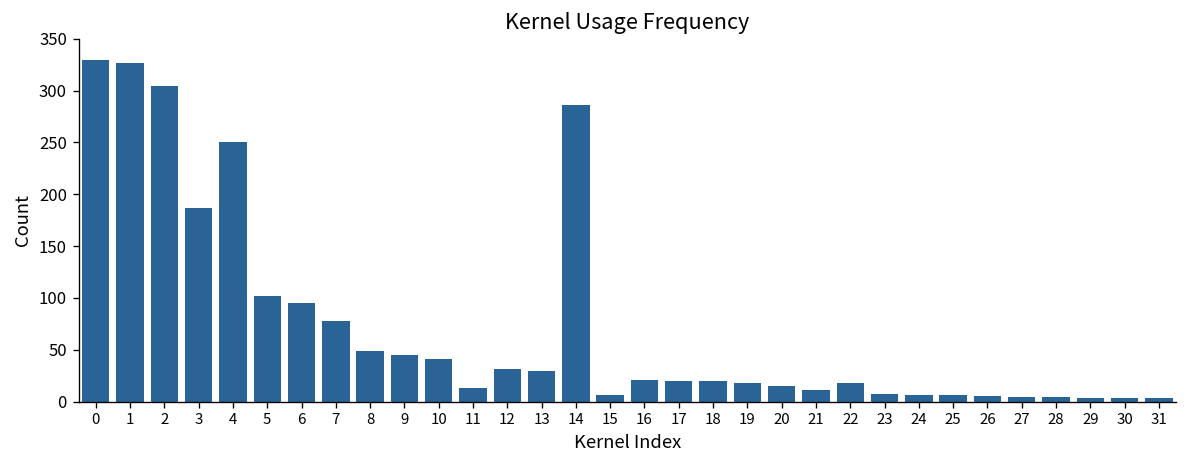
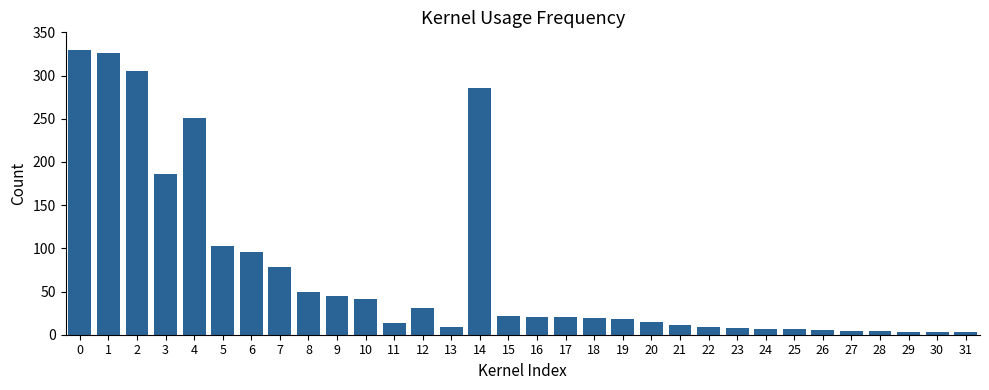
13: 30 -> 10
15: 10 -> 20
22: 20 -> 10
